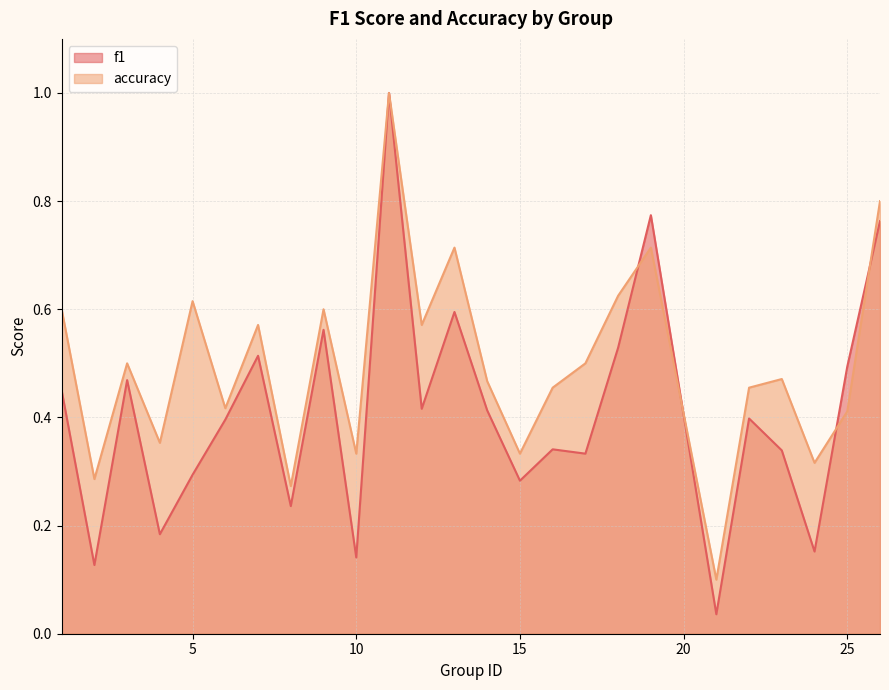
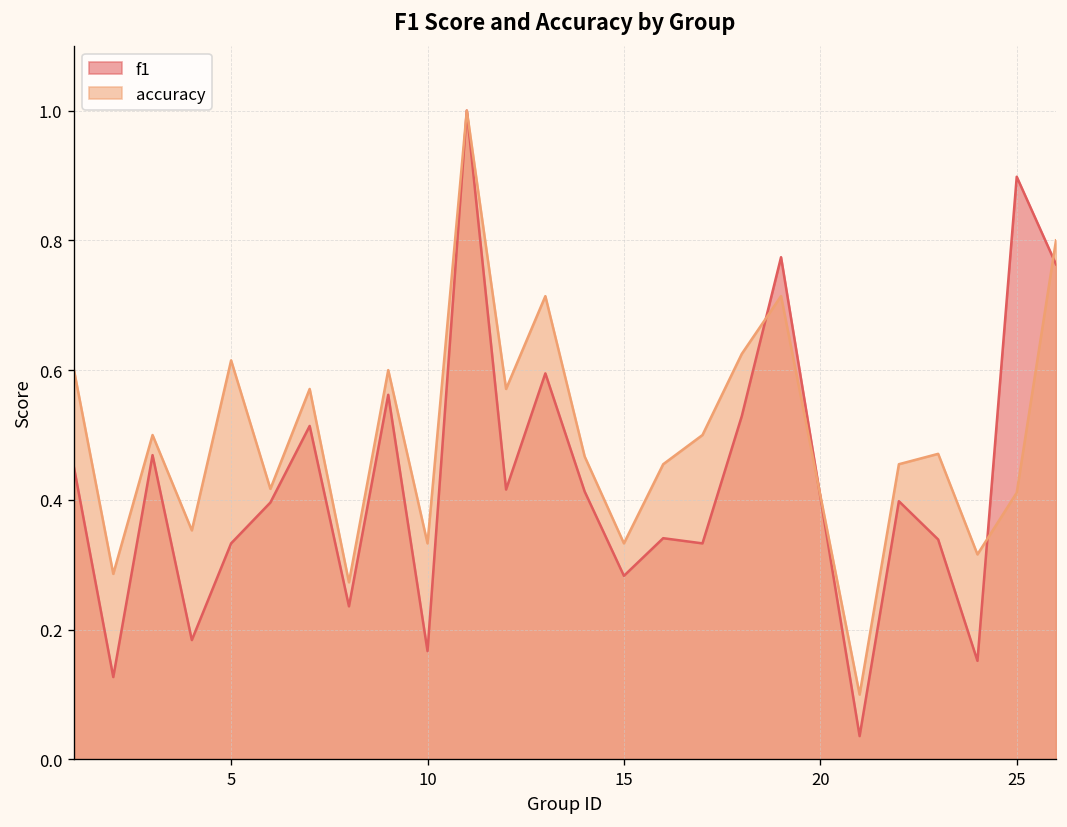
f1, 5: 0.29 -> 0.33
f1, 10: 0.14 -> 0.17
f1, 25: 0.49 -> 0.90
